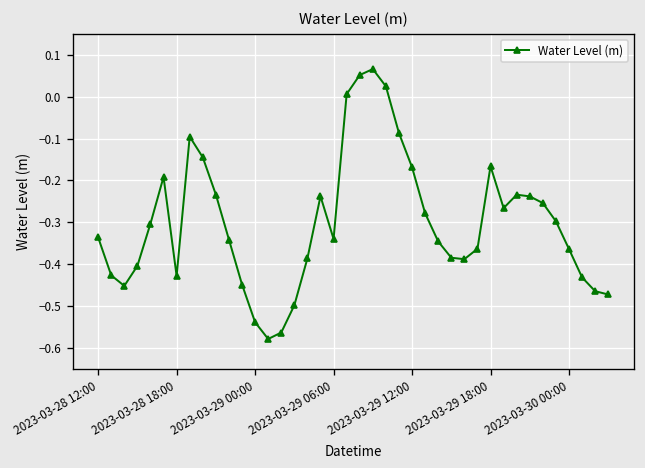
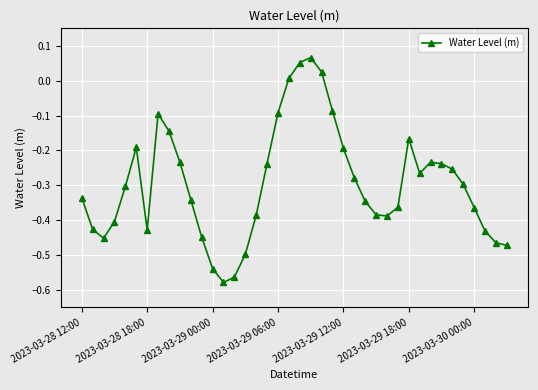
2023-03-29 06:00: -0.34 -> -0.09
2023-03-29 12:00: -0.17 -> -0.19
